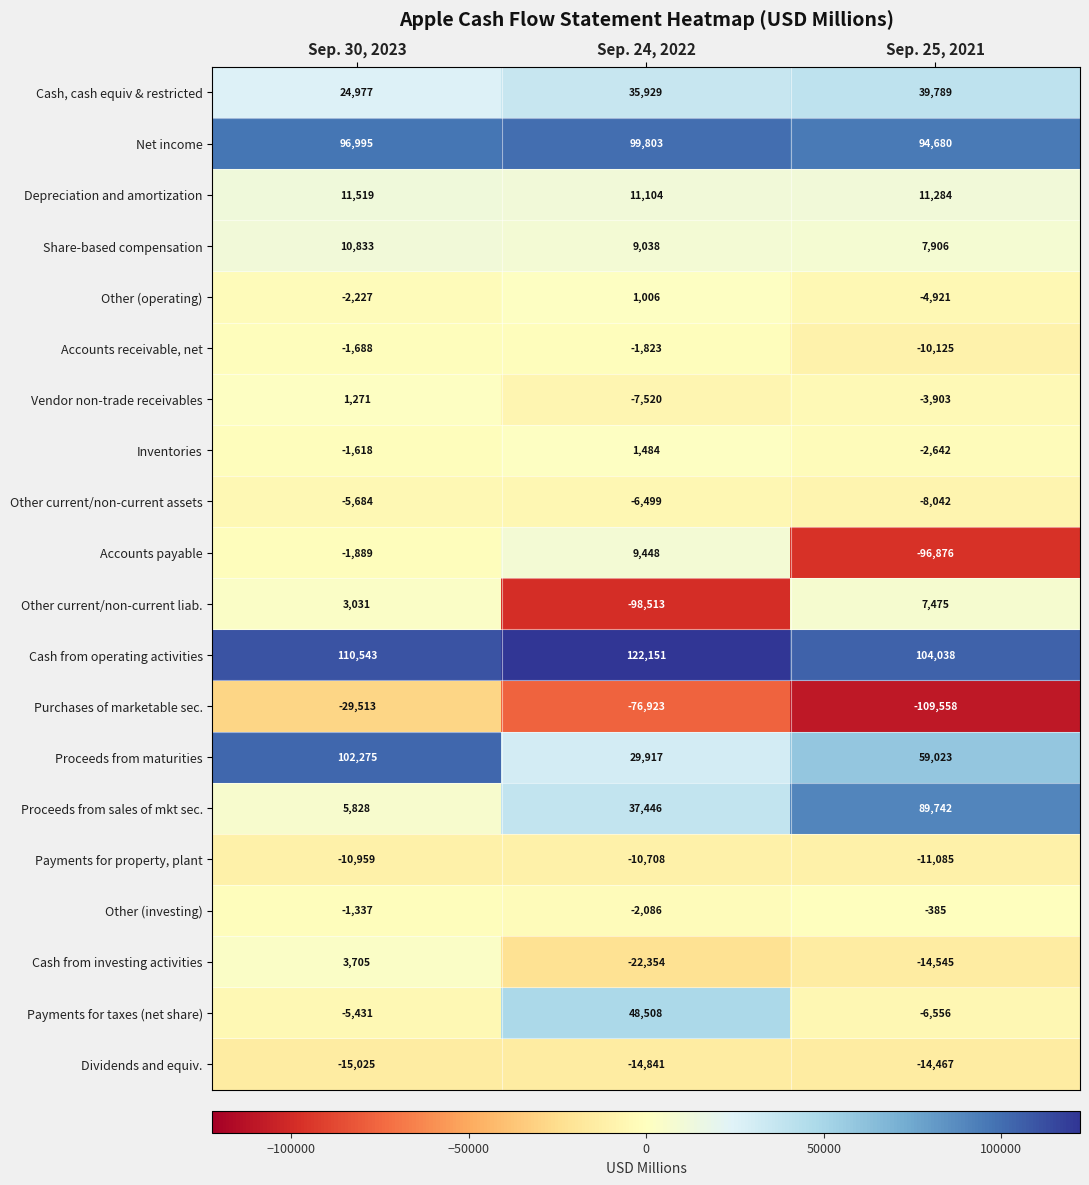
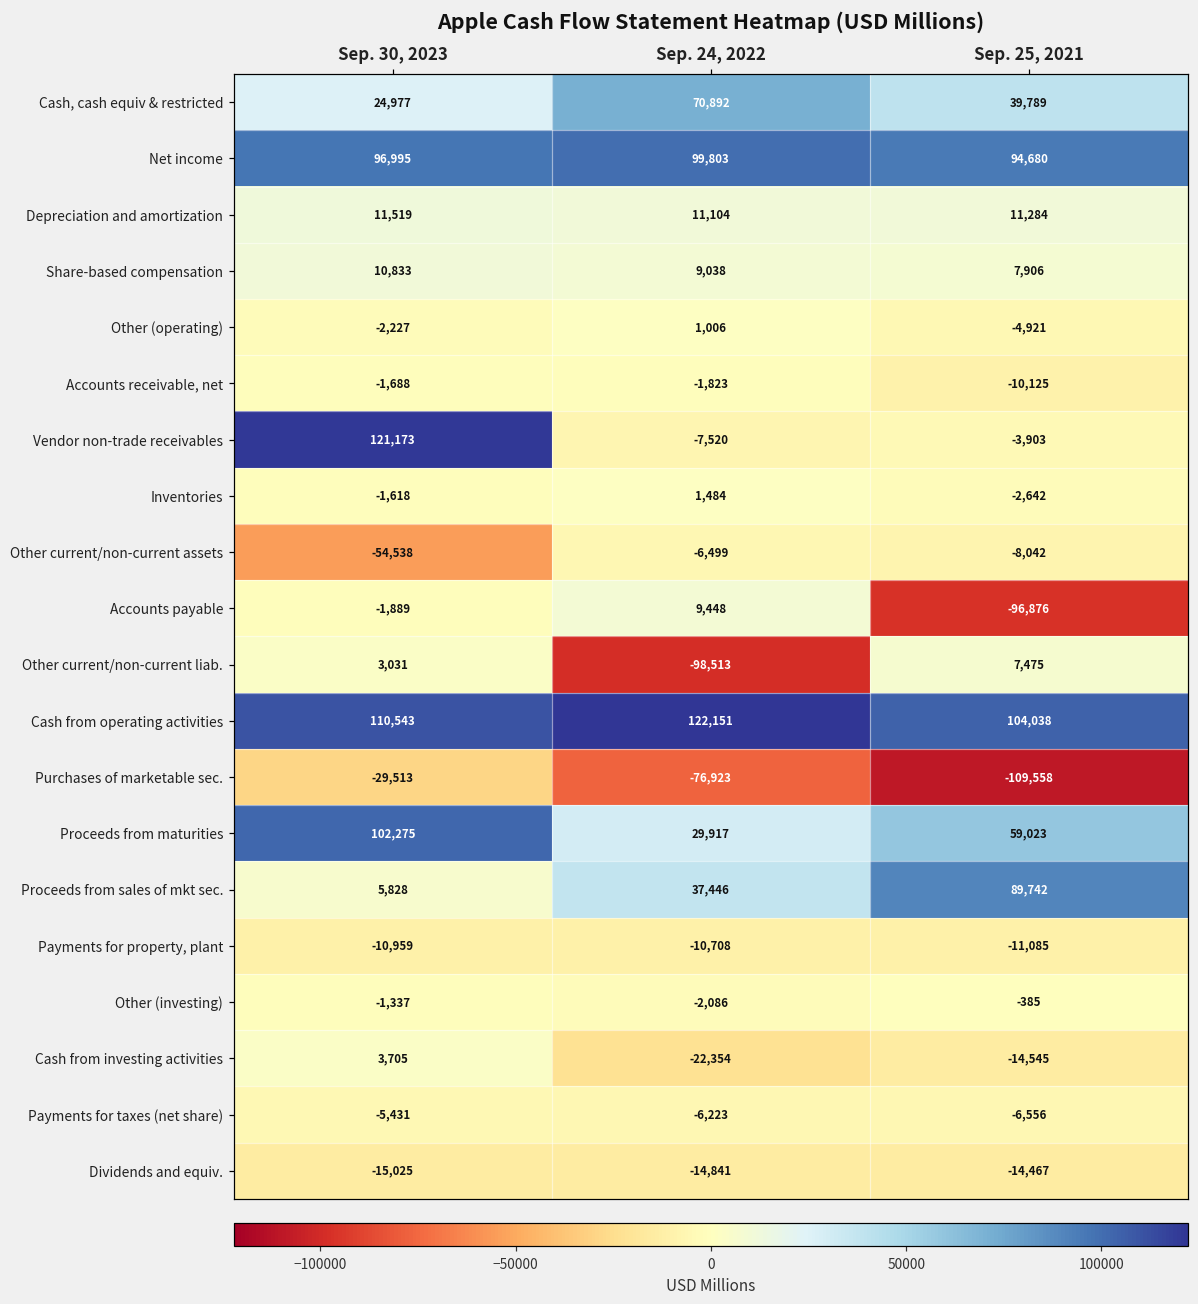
Cash, cash equiv & restricted, Sep. 24, 2022: 35,929 -> 70,892
Vendor non-trade receivables, Sep. 30, 2023: 1,271 -> 121,173
Other current/non-current assets, Sep. 30, 2023: -5,684 -> -54,538
Payments for taxes (net share), Sep. 24, 2022: 48,508 -> -6,223
